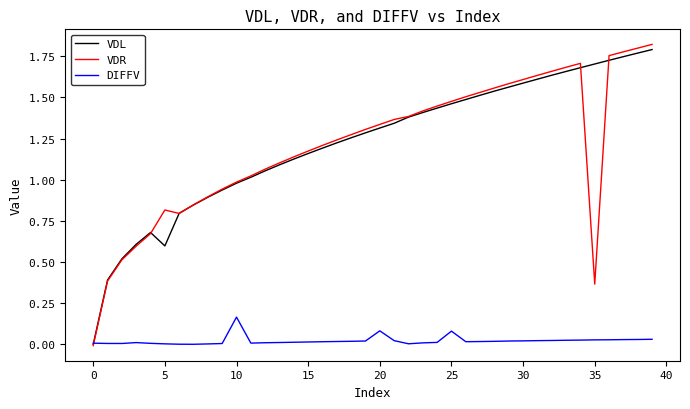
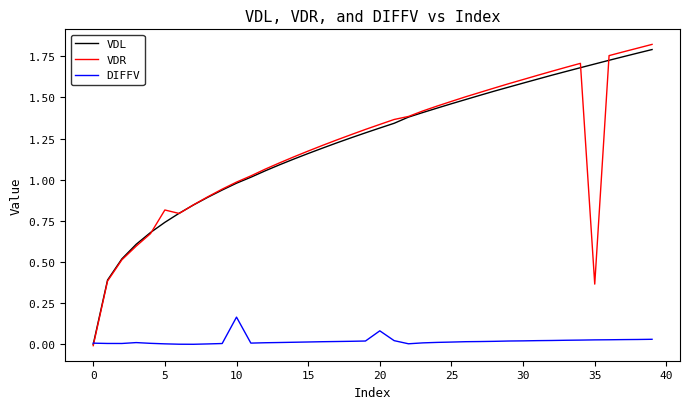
VDL, 5: 0.60 -> 0.74
DIFFV, 25: 0.08 -> 0.01
